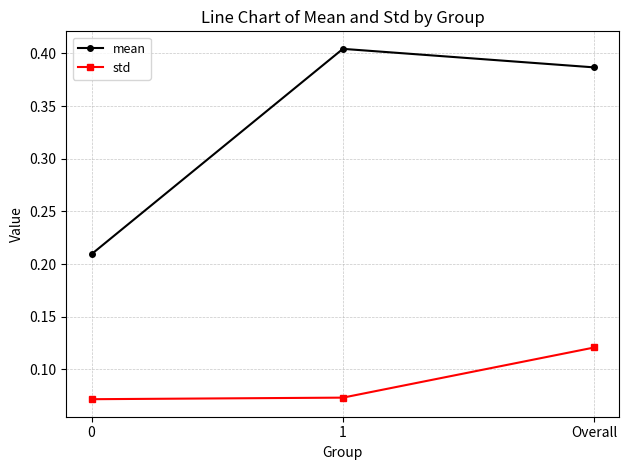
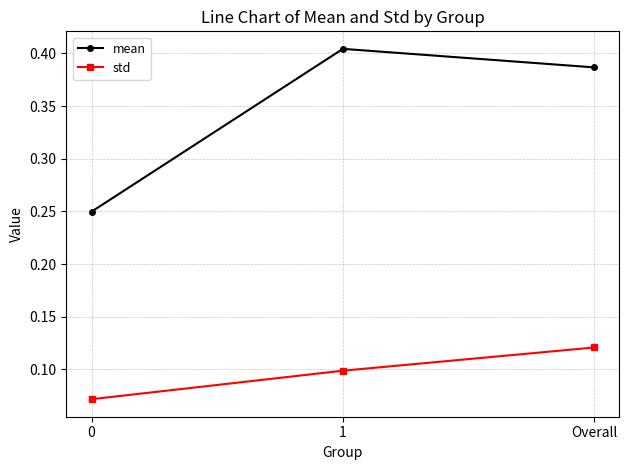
mean, 0: 0.209 -> 0.250
std, 1: 0.073 -> 0.099
